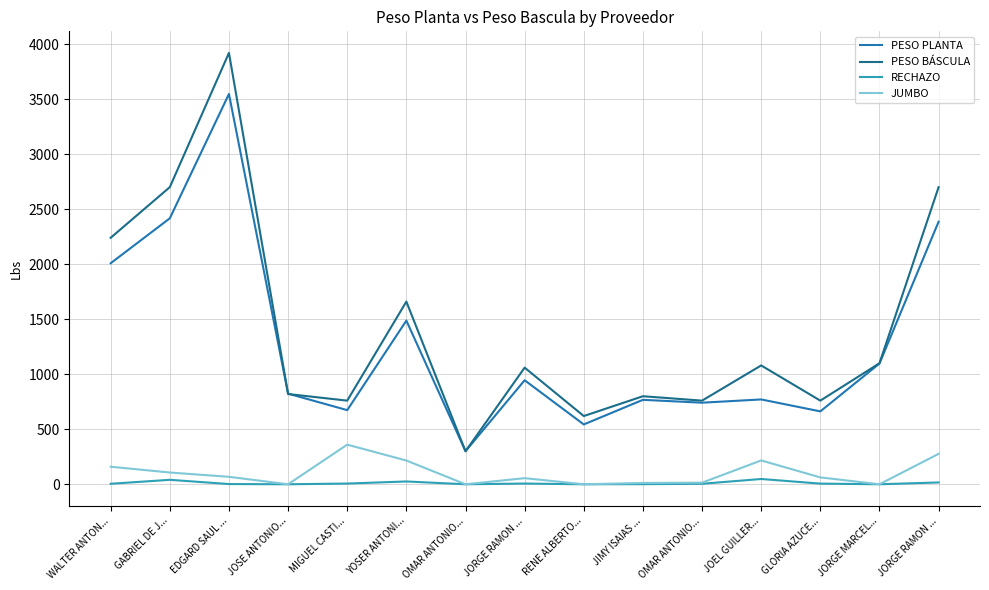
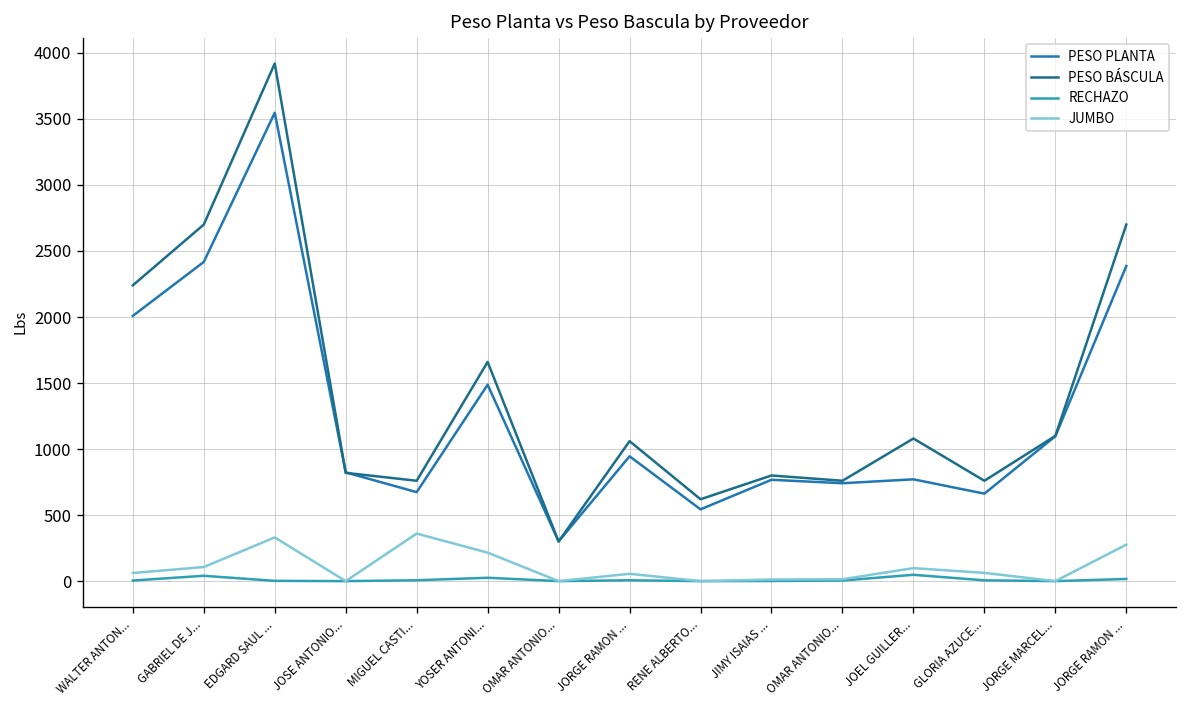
JUMBO, WALTER ANTON...: 160 -> 60
JUMBO, EDGARD SAUL ...: 70 -> 330
JUMBO, JOEL GUILLER...: 220 -> 100
